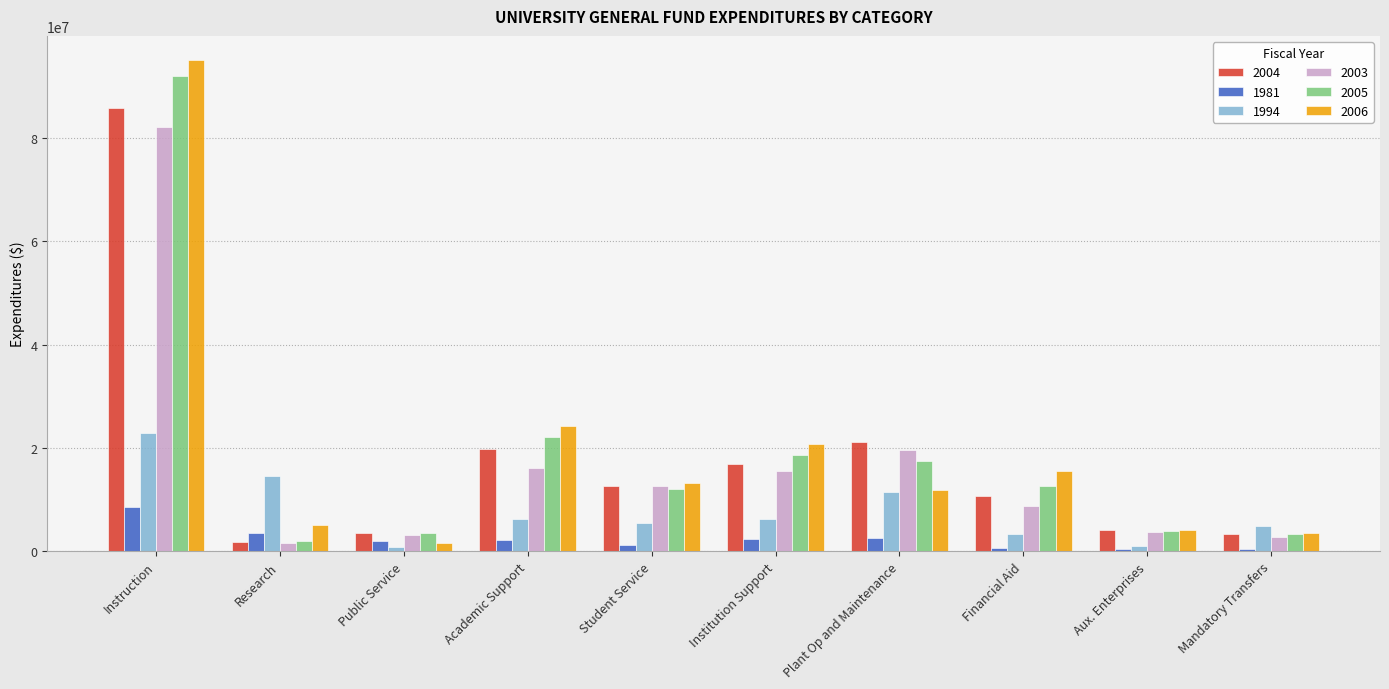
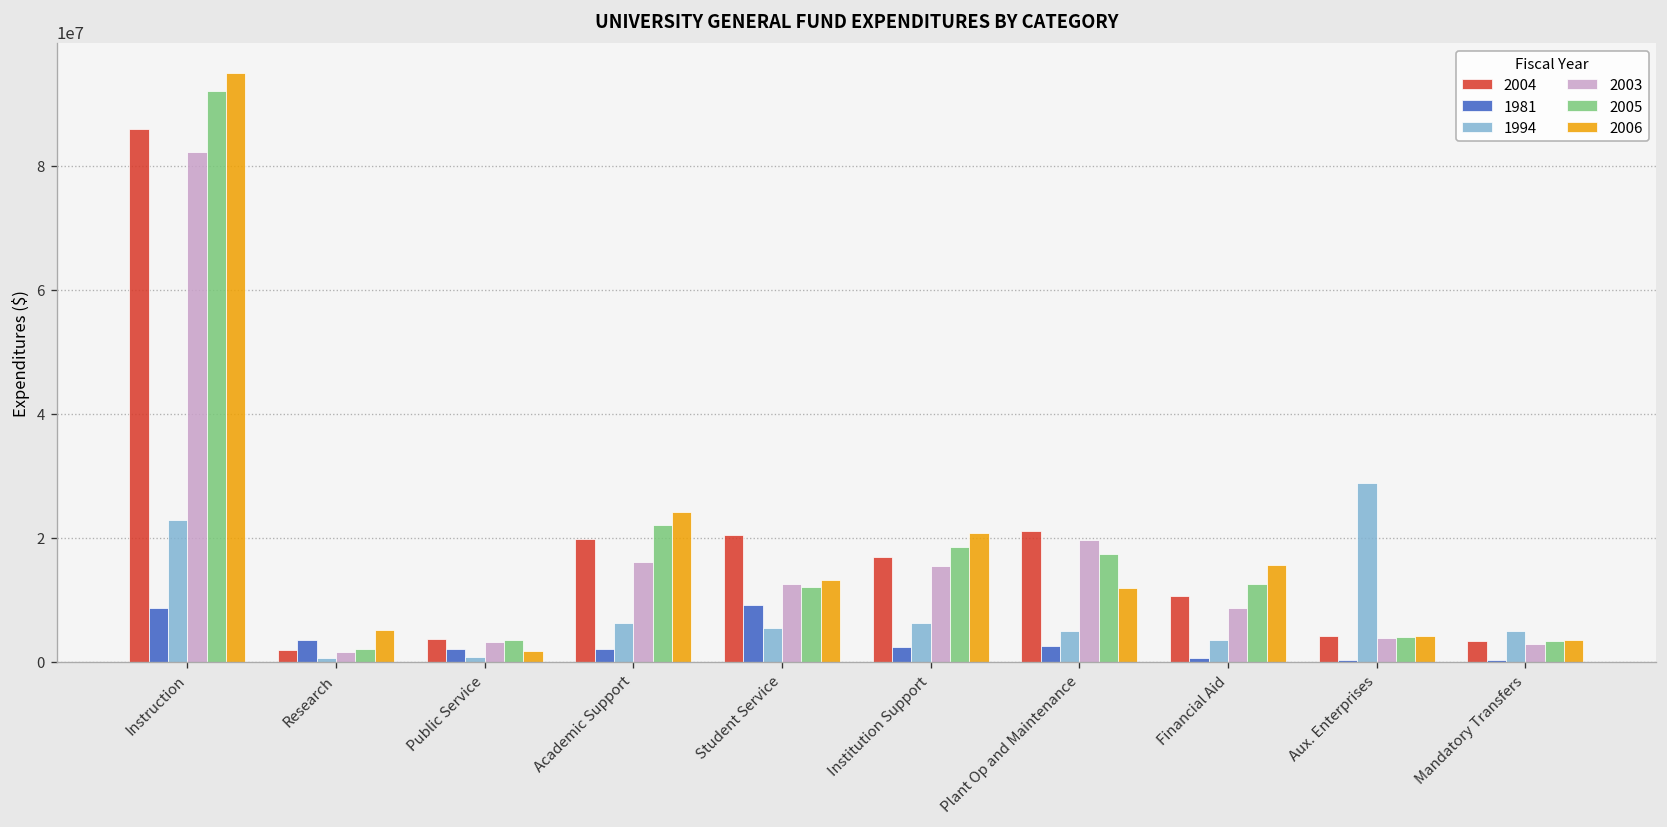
1994, Research: 15000000 -> 1000000
2004, Student Service: 13000000 -> 21000000
1981, Student Service: 1000000 -> 9000000
1994, Plant Op and Maintenance: 11000000 -> 5000000
1994, Aux. Enterprises: 1000000 -> 29000000
